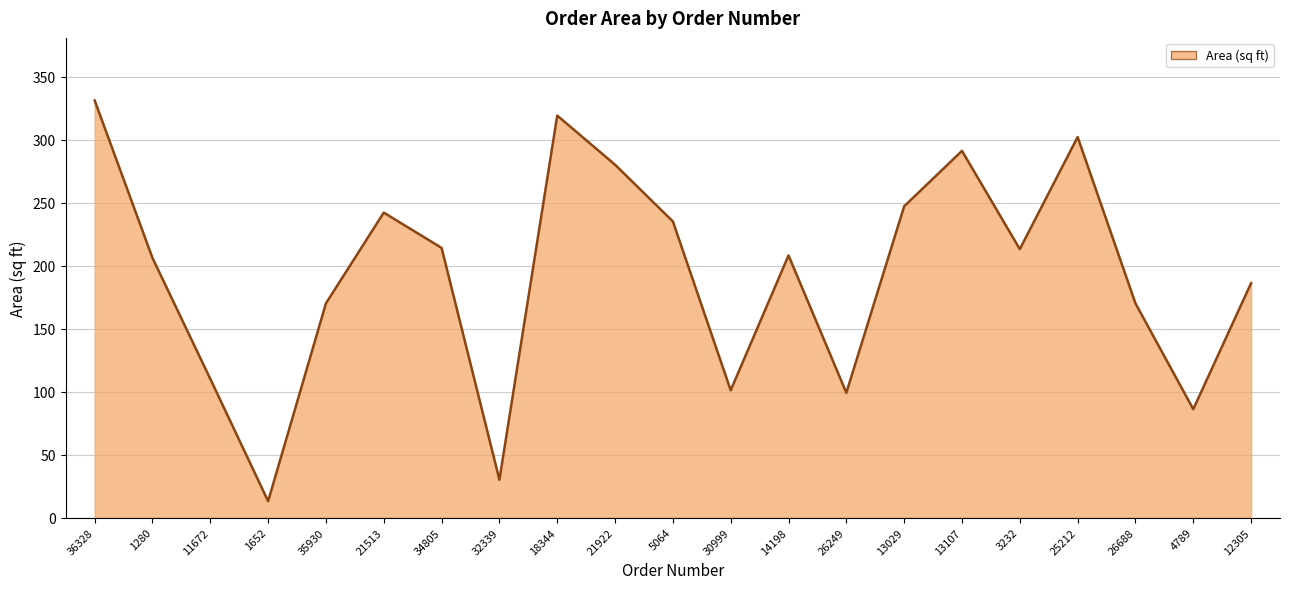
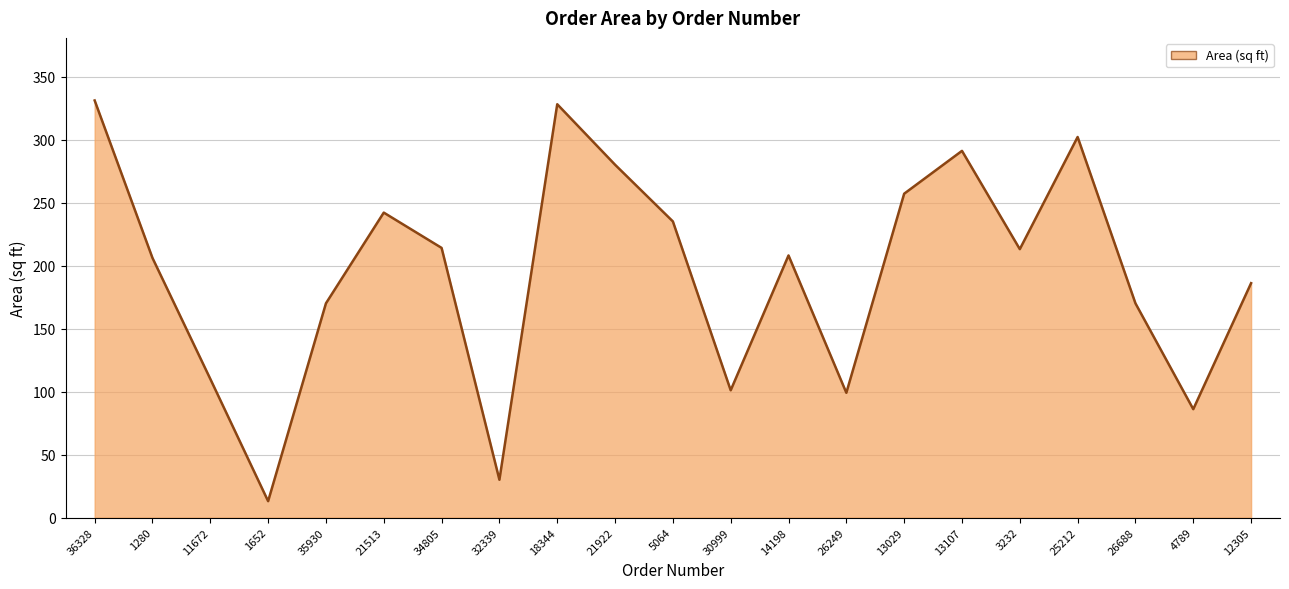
18344: 319 -> 328
13029: 247 -> 257
